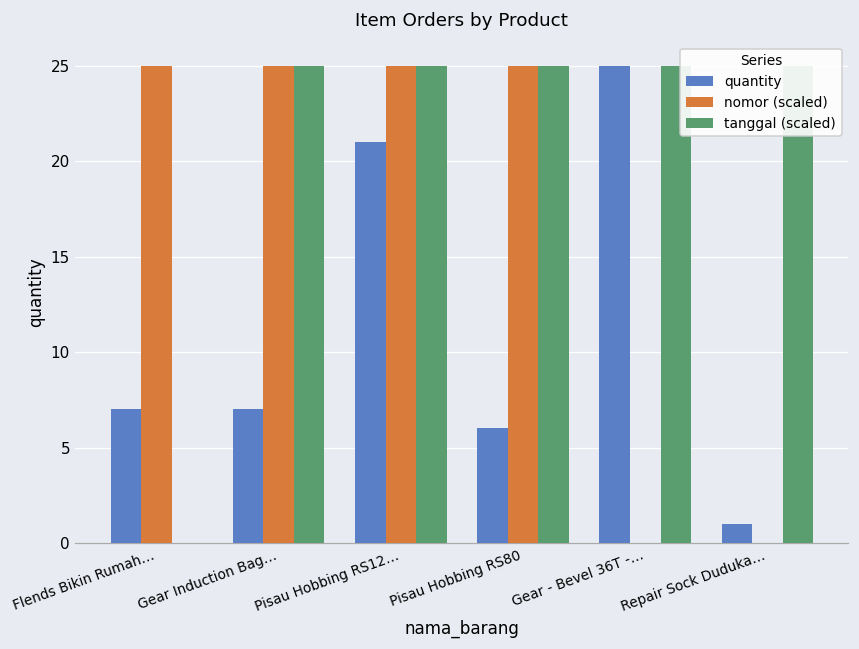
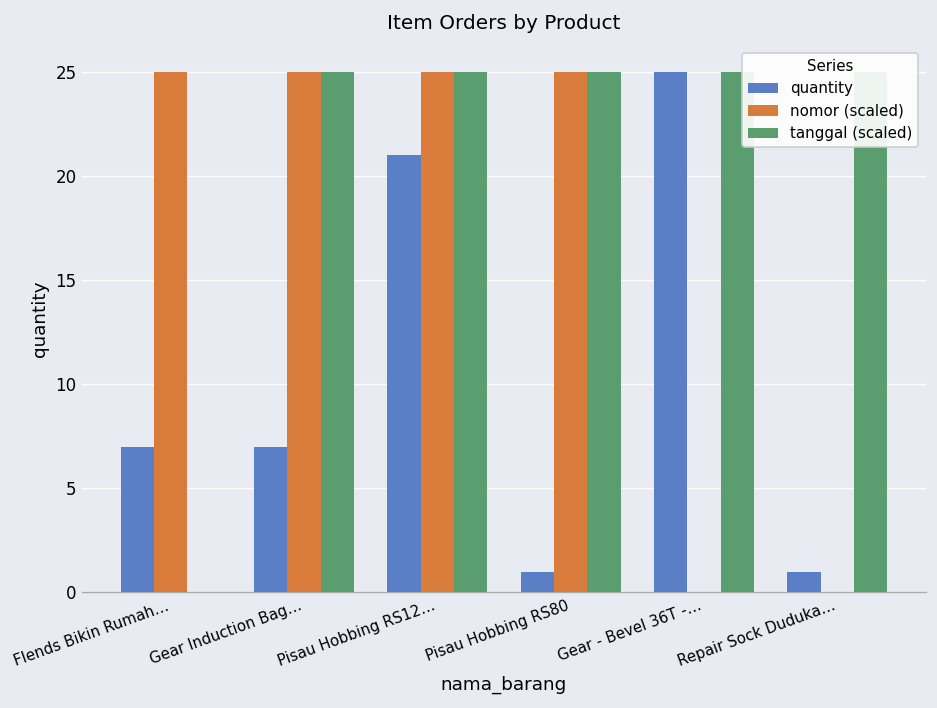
quantity, Pisau Hobbing RS80: 6 -> 1
